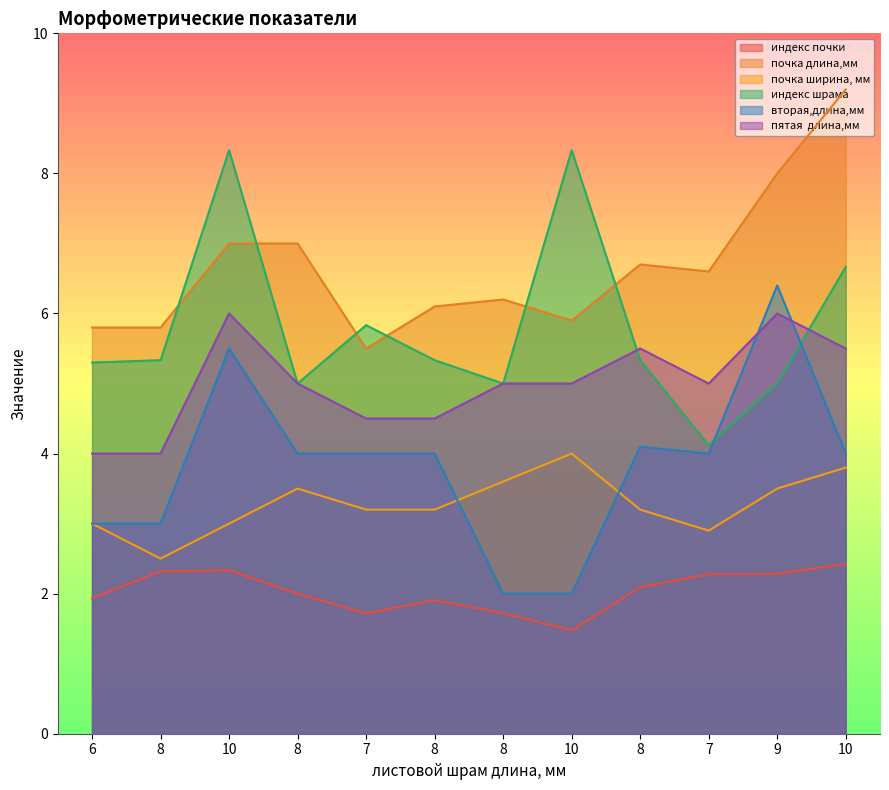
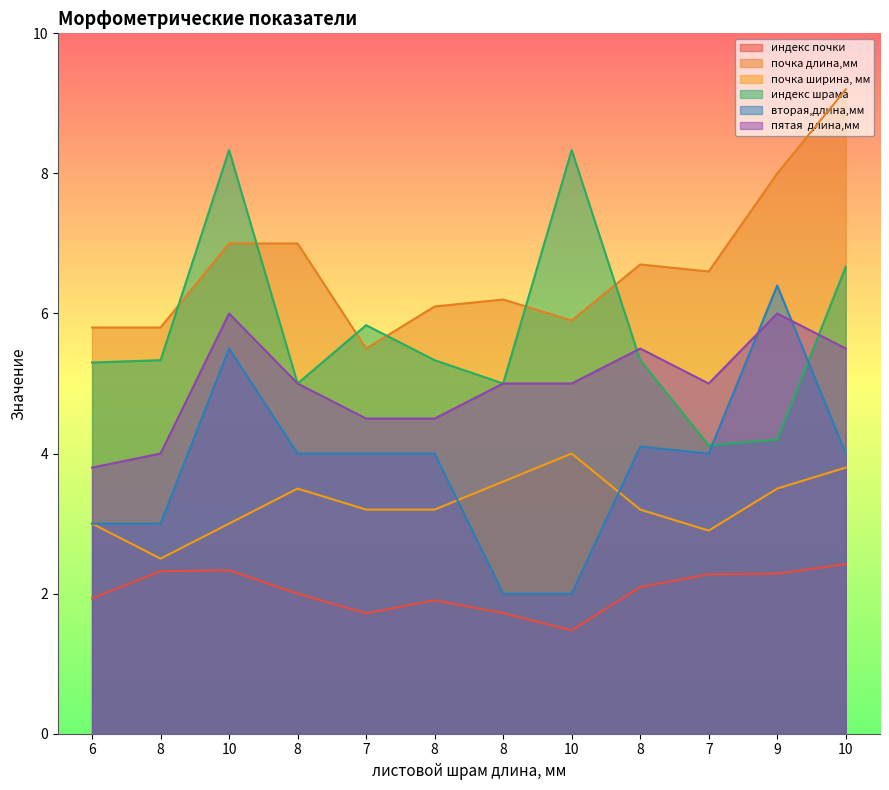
пятая длина,мм, 6: 4.0 -> 3.8
индекс шрама, 9: 5.0 -> 4.2
